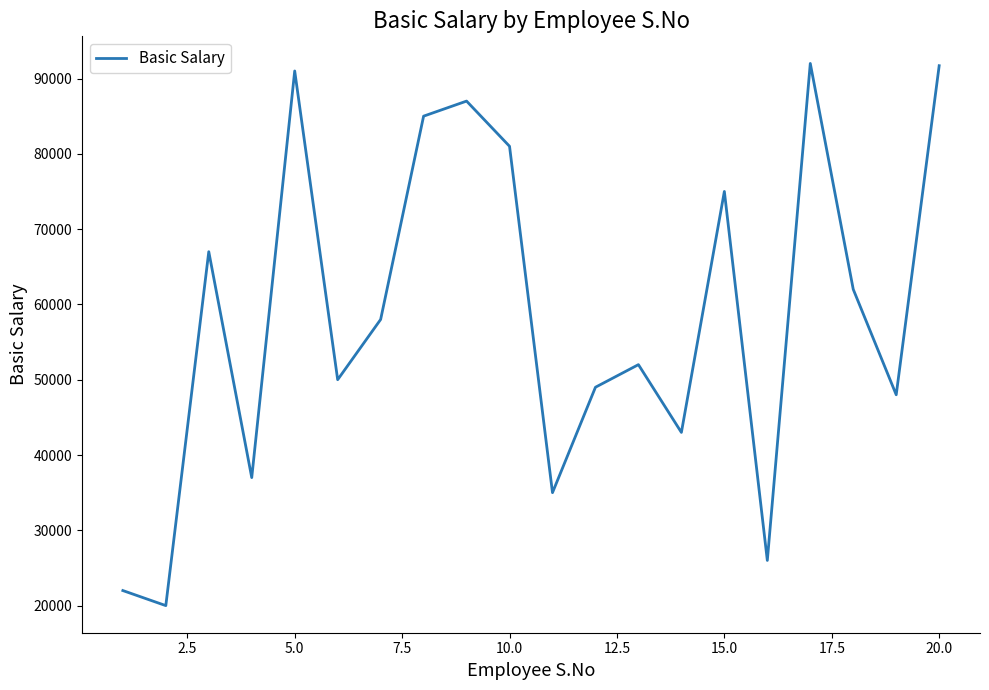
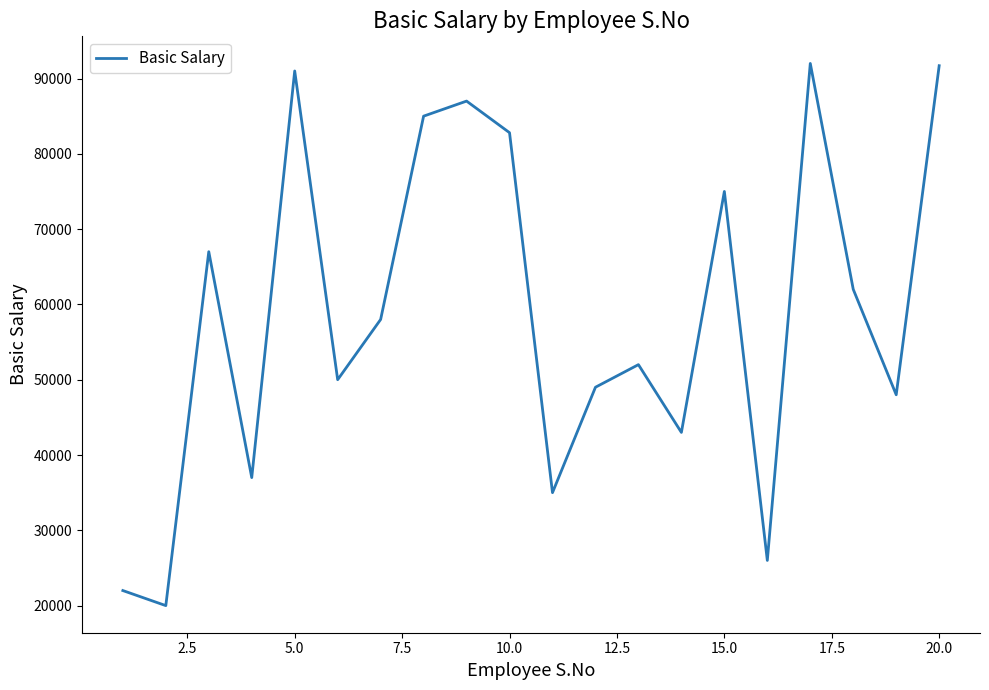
10.0: 81000 -> 83000
